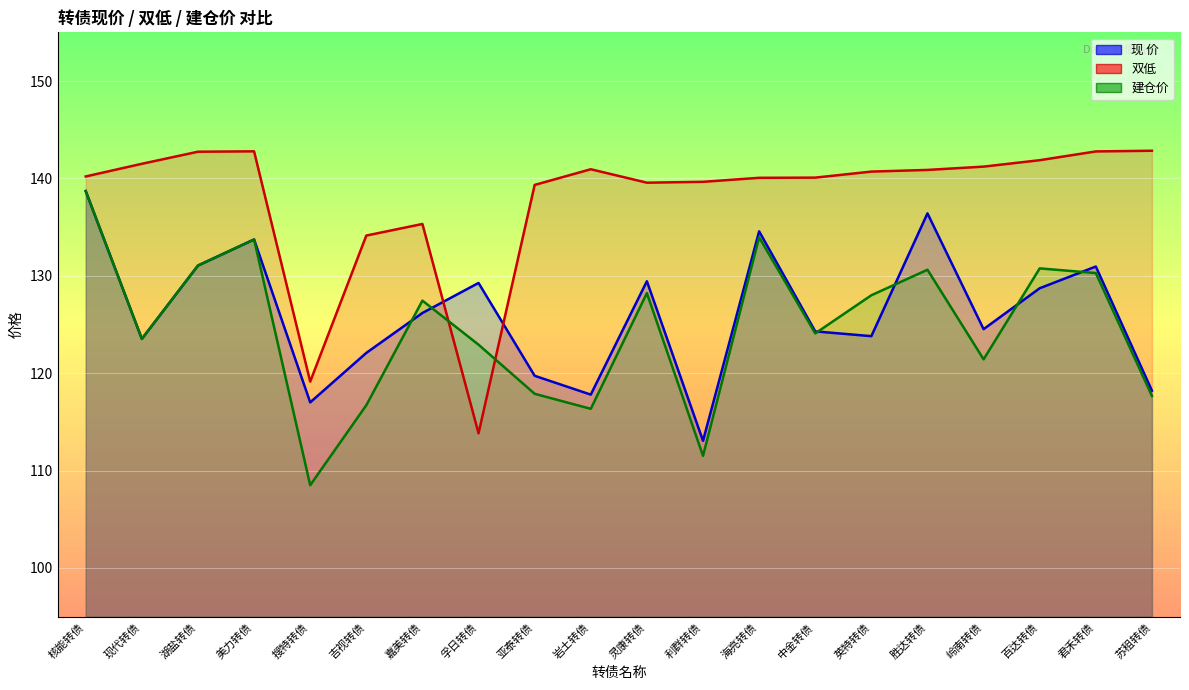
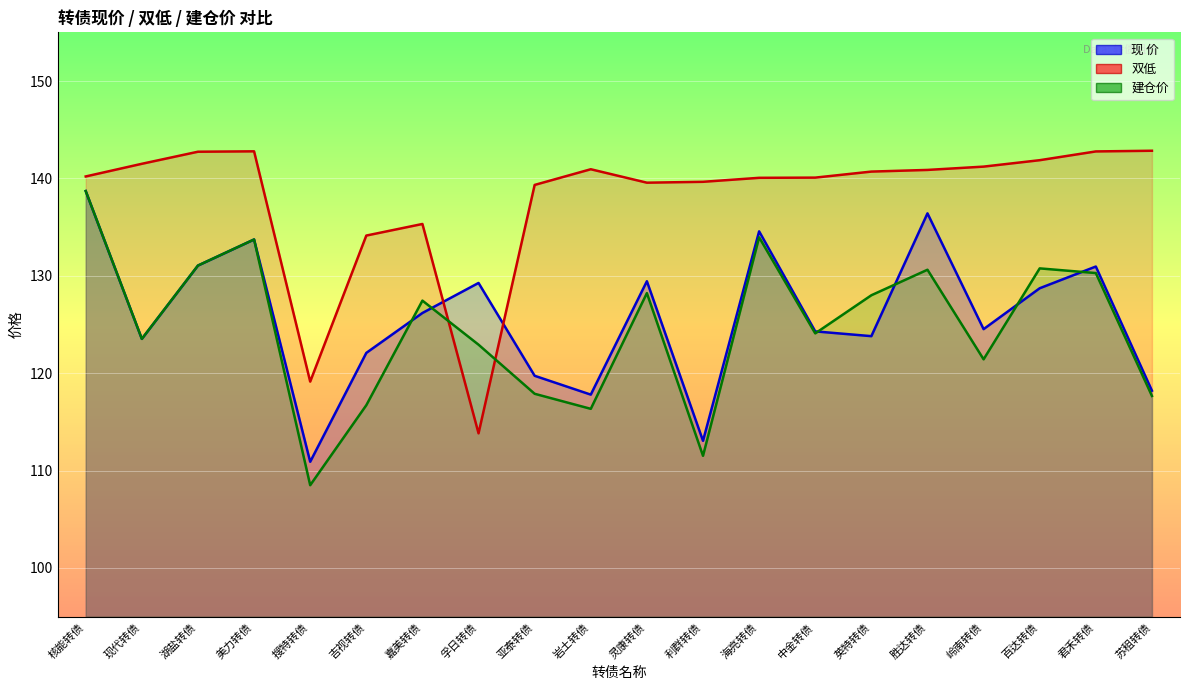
现 价, 搜特转债: 117 -> 111
